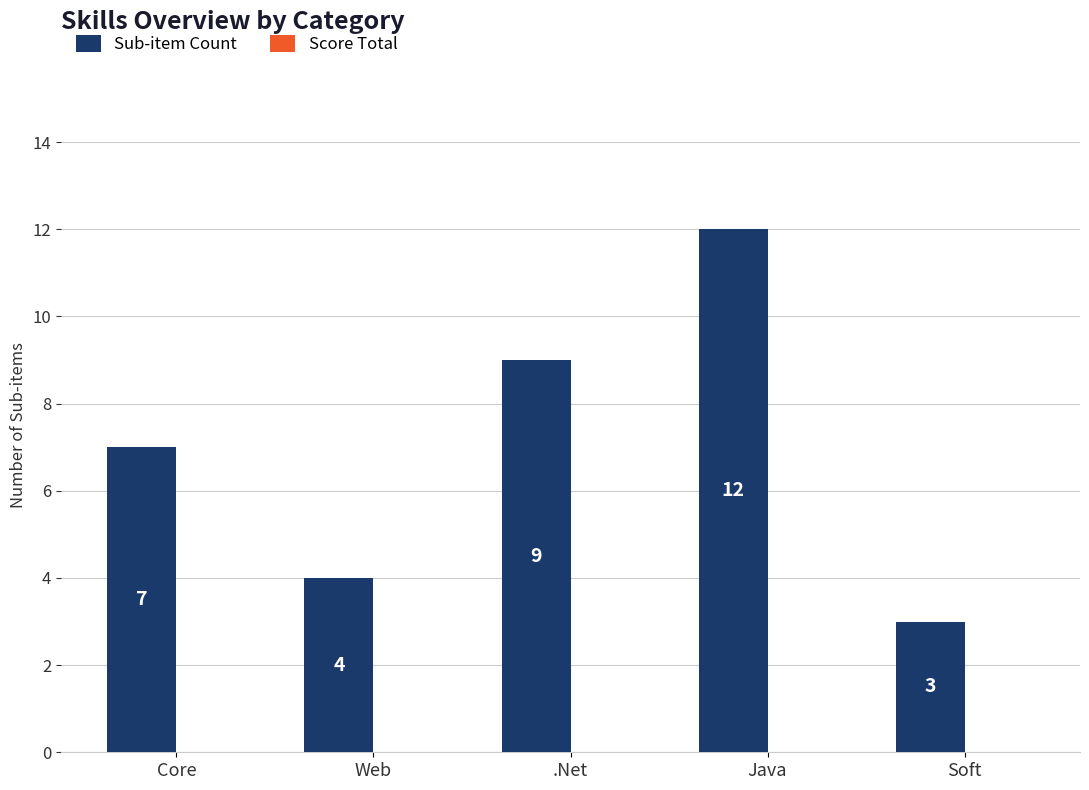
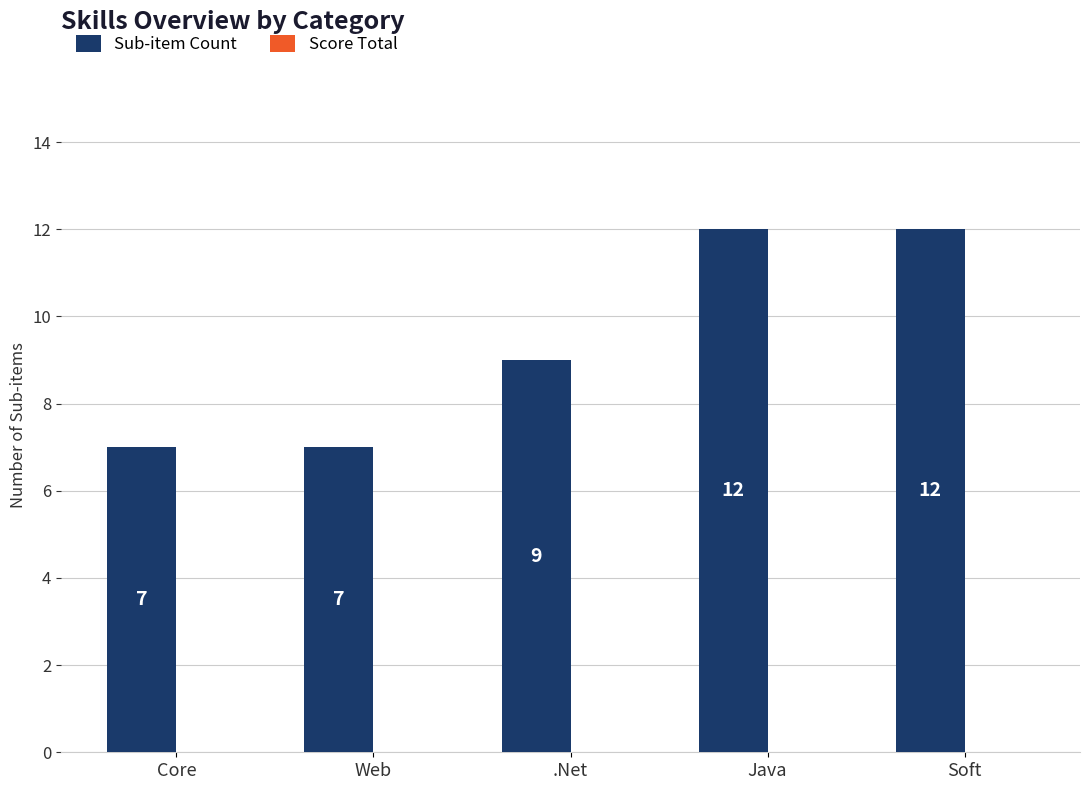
Sub-item Count, Web: 4 -> 7
Sub-item Count, Soft: 3 -> 12
